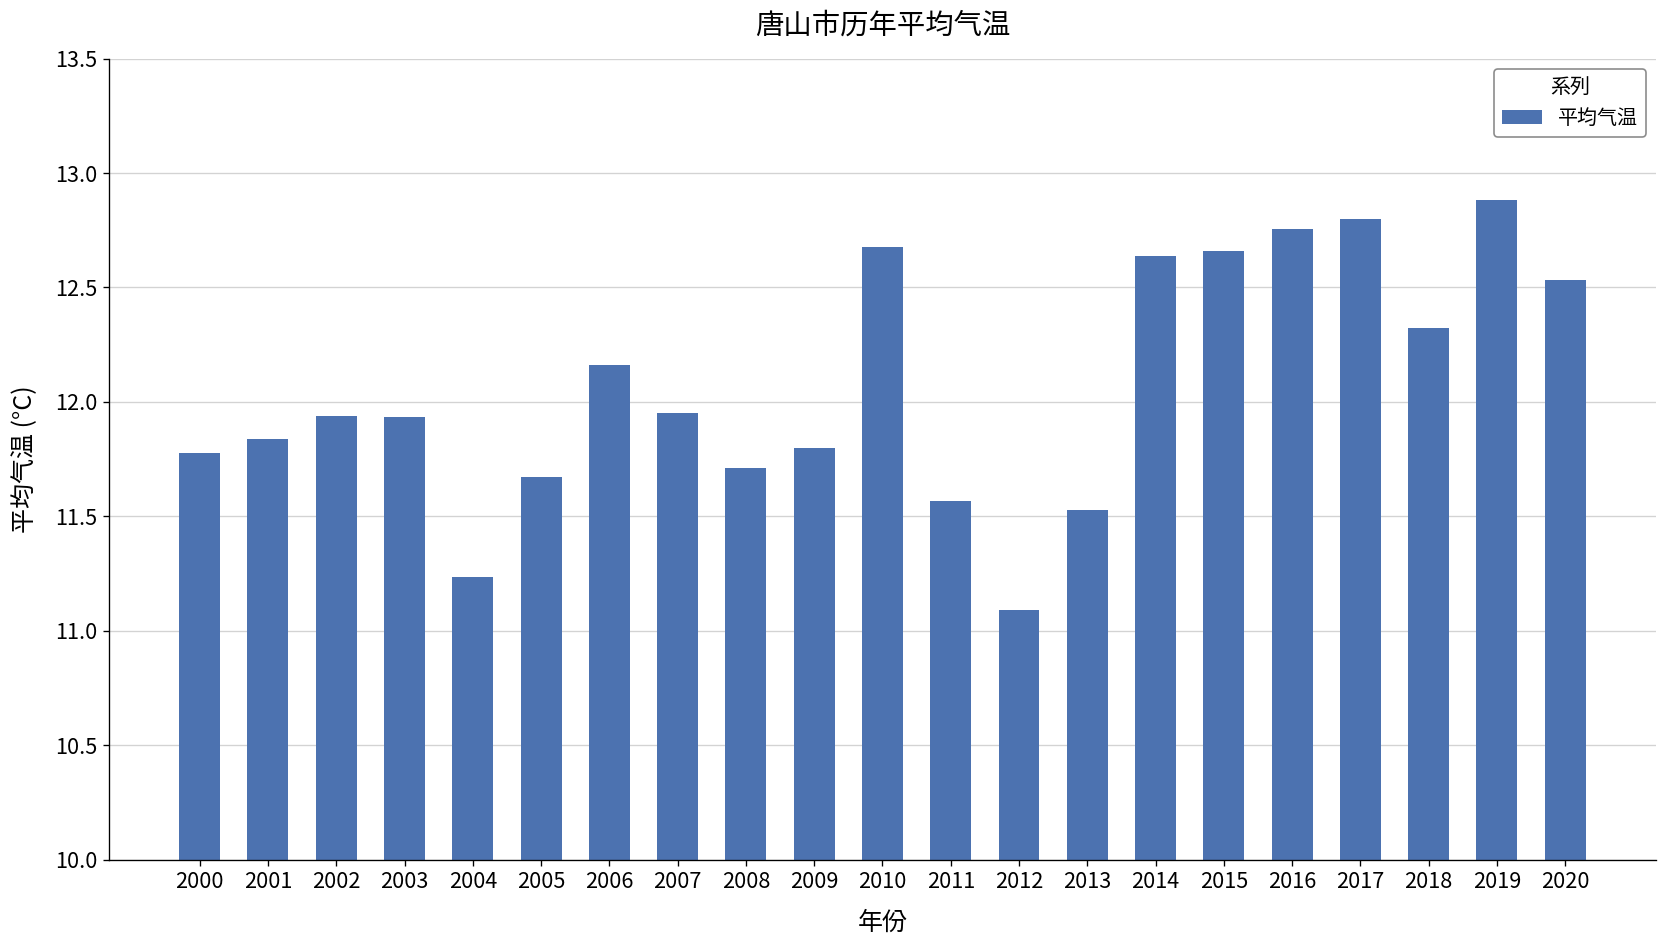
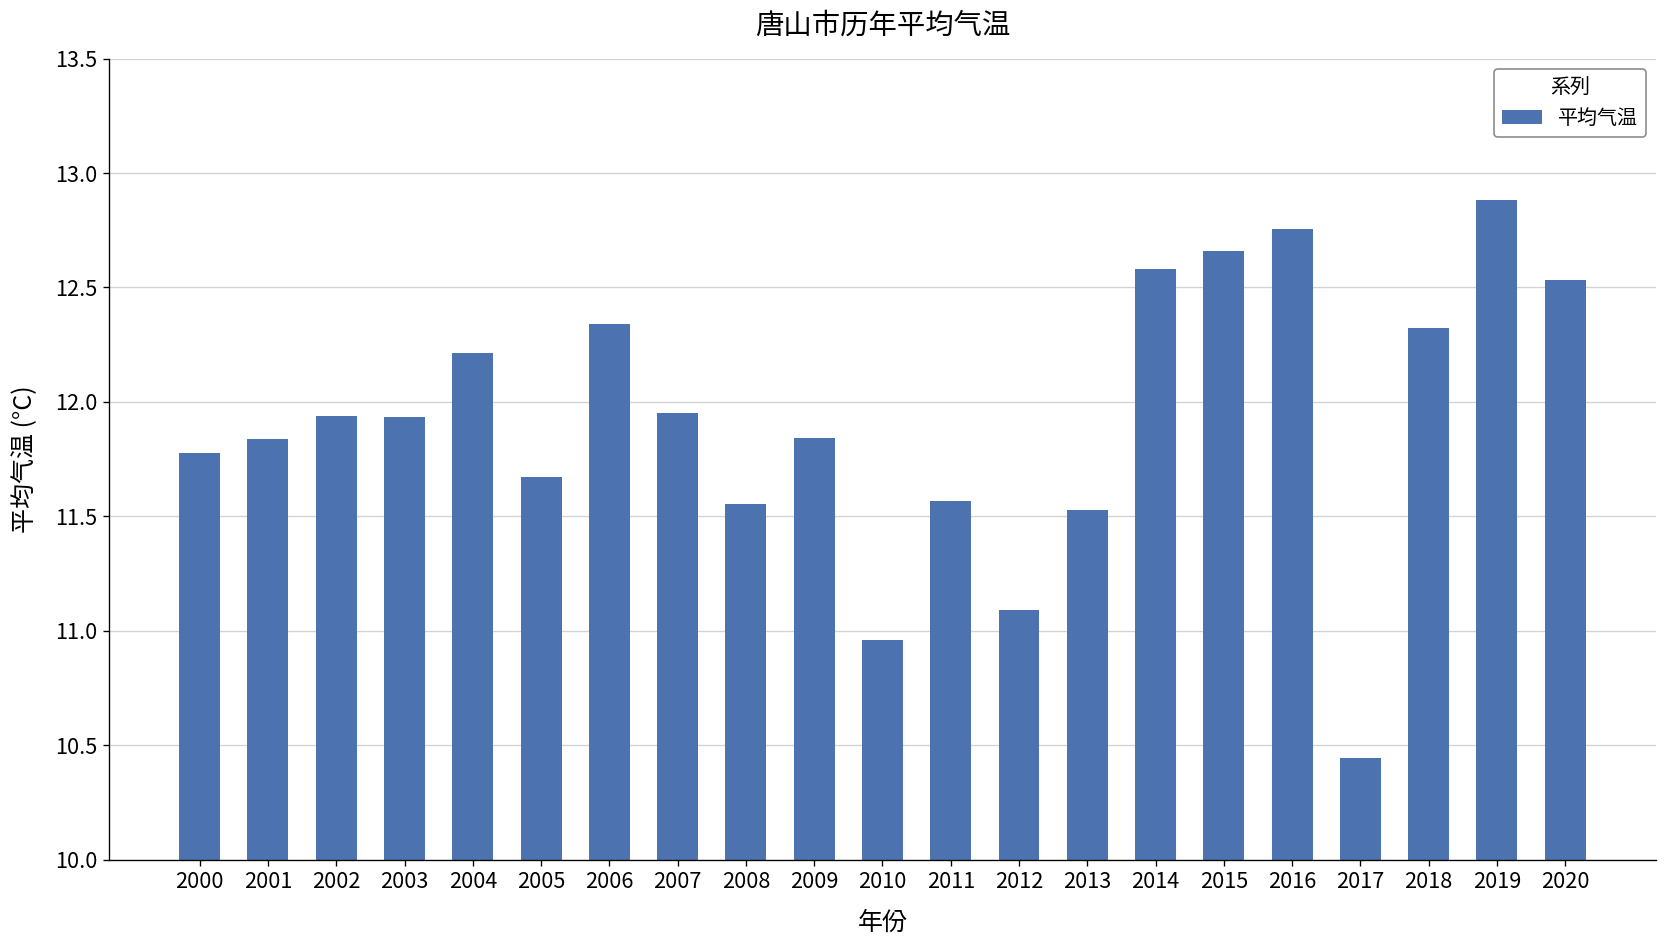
2004: 11.23 -> 12.21
2006: 12.16 -> 12.34
2008: 11.71 -> 11.55
2009: 11.80 -> 11.84
2010: 12.68 -> 10.96
2014: 12.64 -> 12.58
2017: 12.80 -> 10.44
